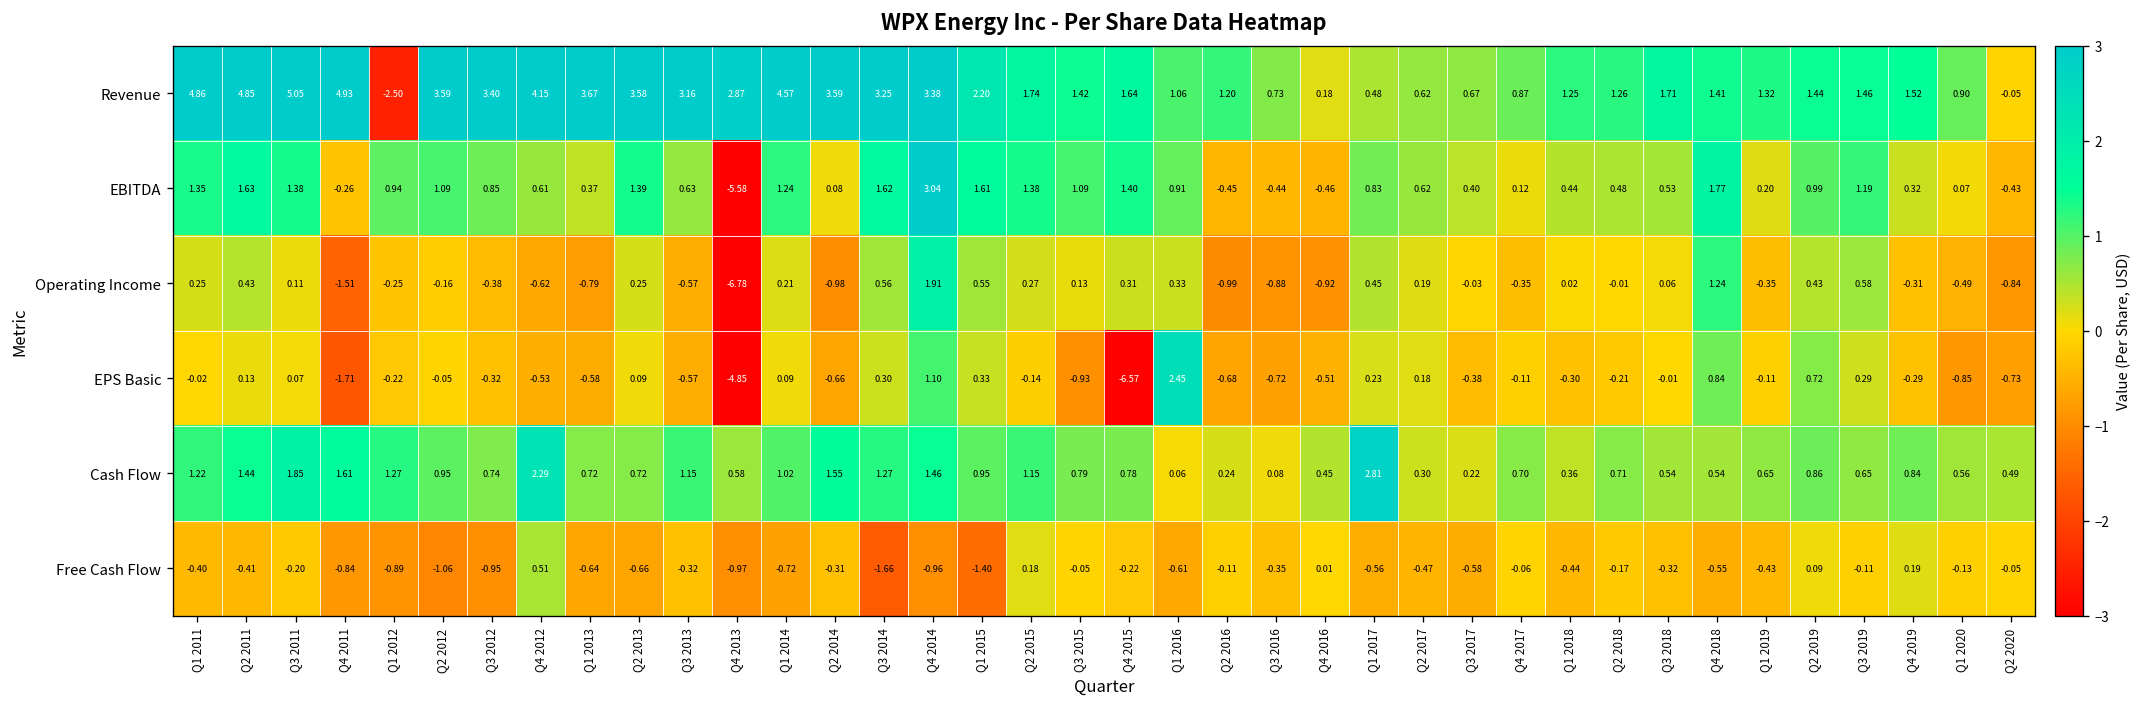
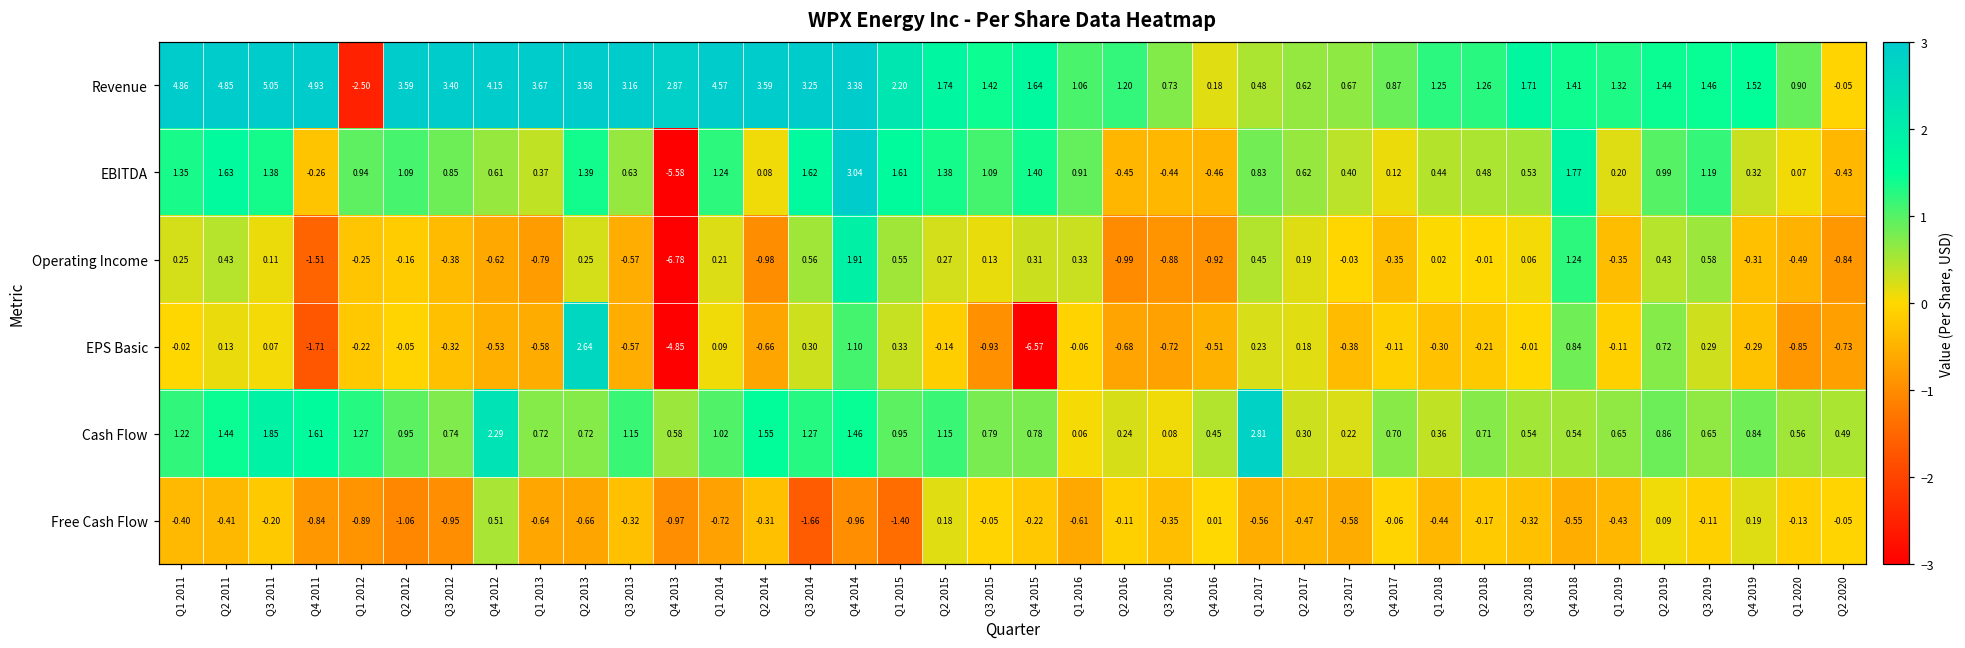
EPS Basic, Q2 2013: 0.09 -> 2.64
EPS Basic, Q1 2016: 2.45 -> -0.06
